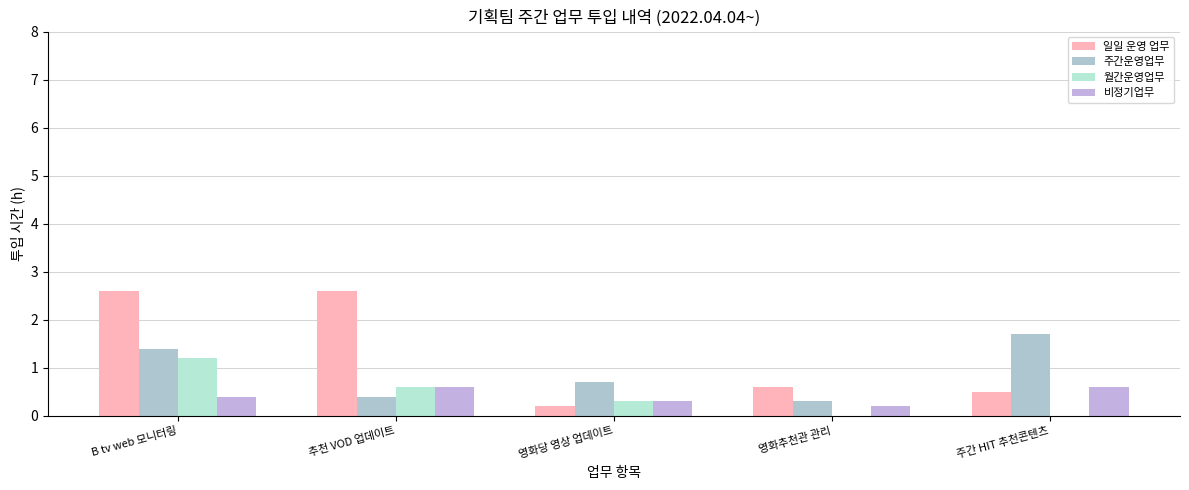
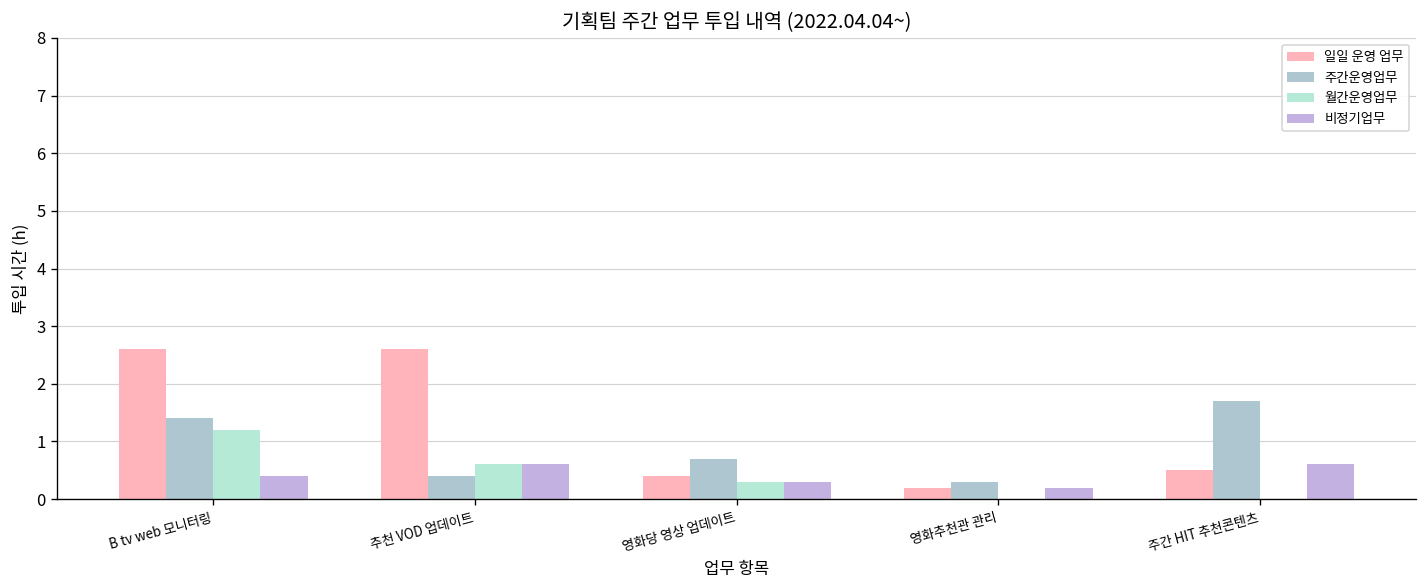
일일 운영 업무, 영화당 영상 업데이트: 0.2 -> 0.4
일일 운영 업무, 영화추천관 관리: 0.6 -> 0.2
